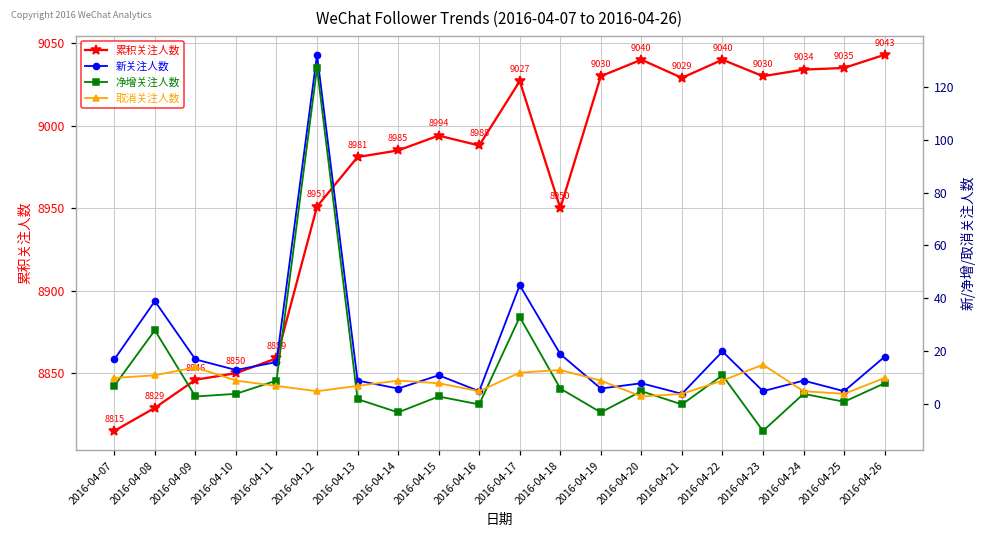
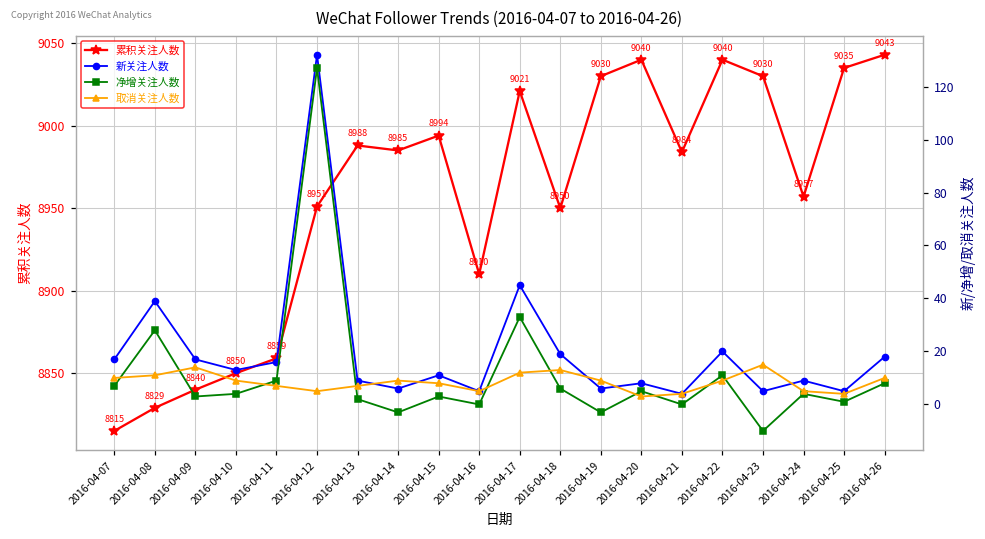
累积关注人数, 2016-04-09: 8846 -> 8840
累积关注人数, 2016-04-13: 8981 -> 8988
累积关注人数, 2016-04-16: 8988 -> 8910
累积关注人数, 2016-04-17: 9027 -> 9021
累积关注人数, 2016-04-21: 9029 -> 8984
累积关注人数, 2016-04-24: 9034 -> 8957
